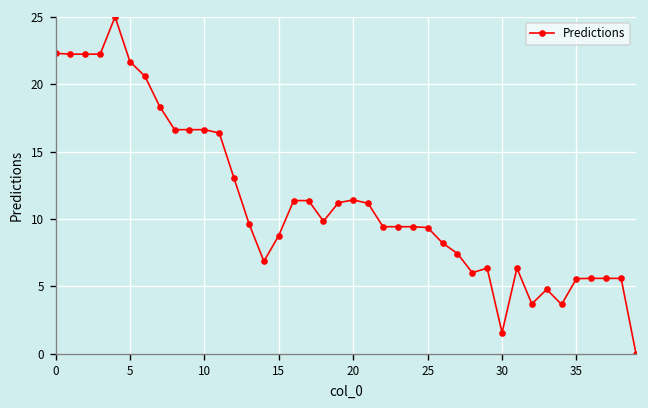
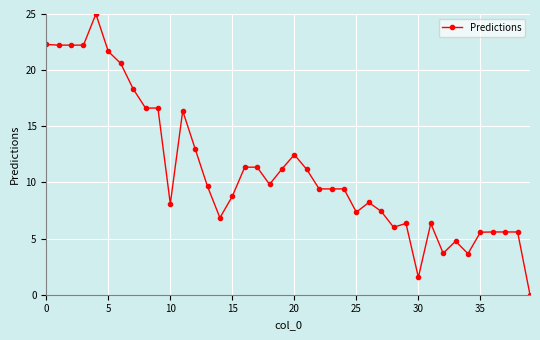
10: 16.6 -> 8.1
20: 11.4 -> 12.5
25: 9.4 -> 7.4
